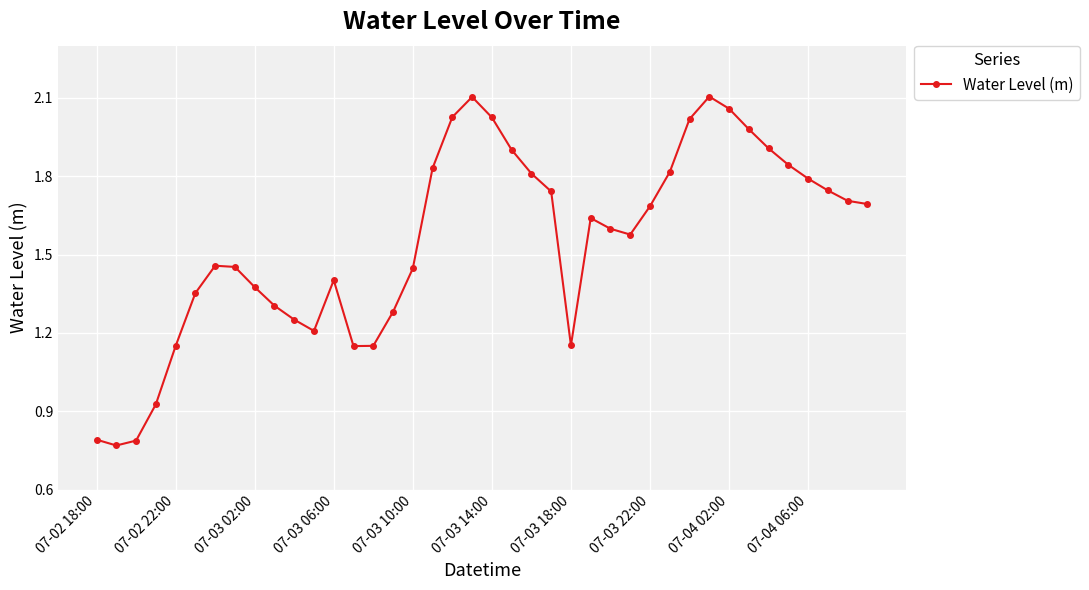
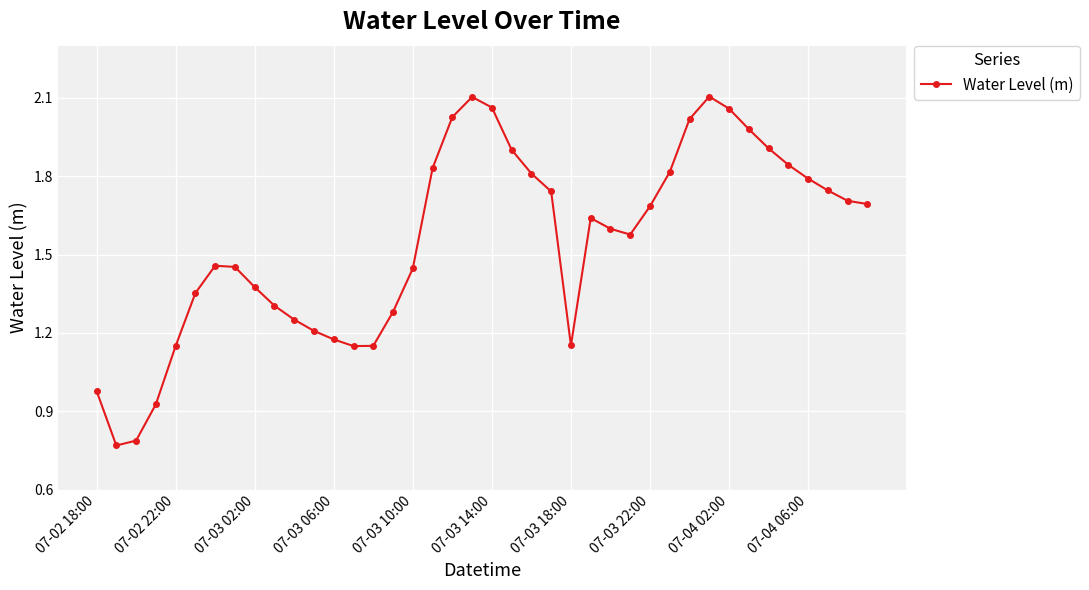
07-02 18:00: 0.79 -> 0.98
07-03 06:00: 1.40 -> 1.18
07-03 14:00: 2.03 -> 2.06
